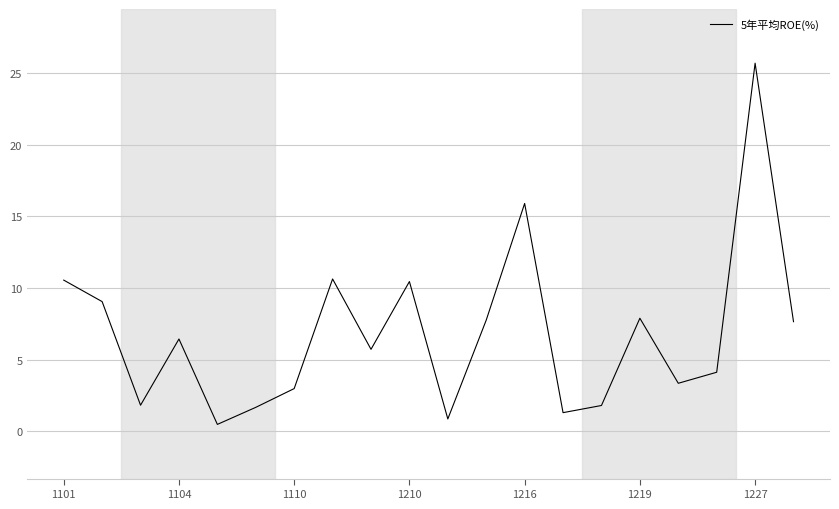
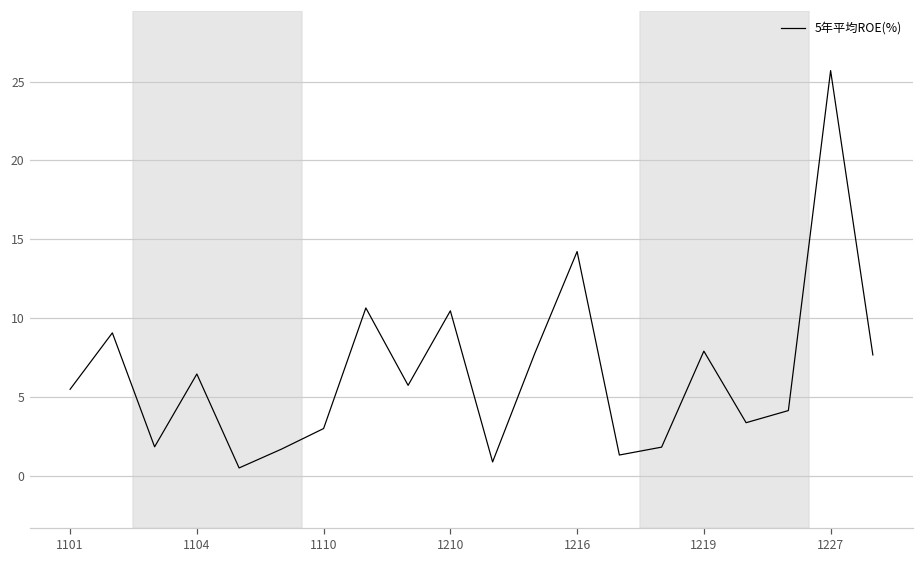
1101: 10.6 -> 5.5
1216: 15.9 -> 14.2
